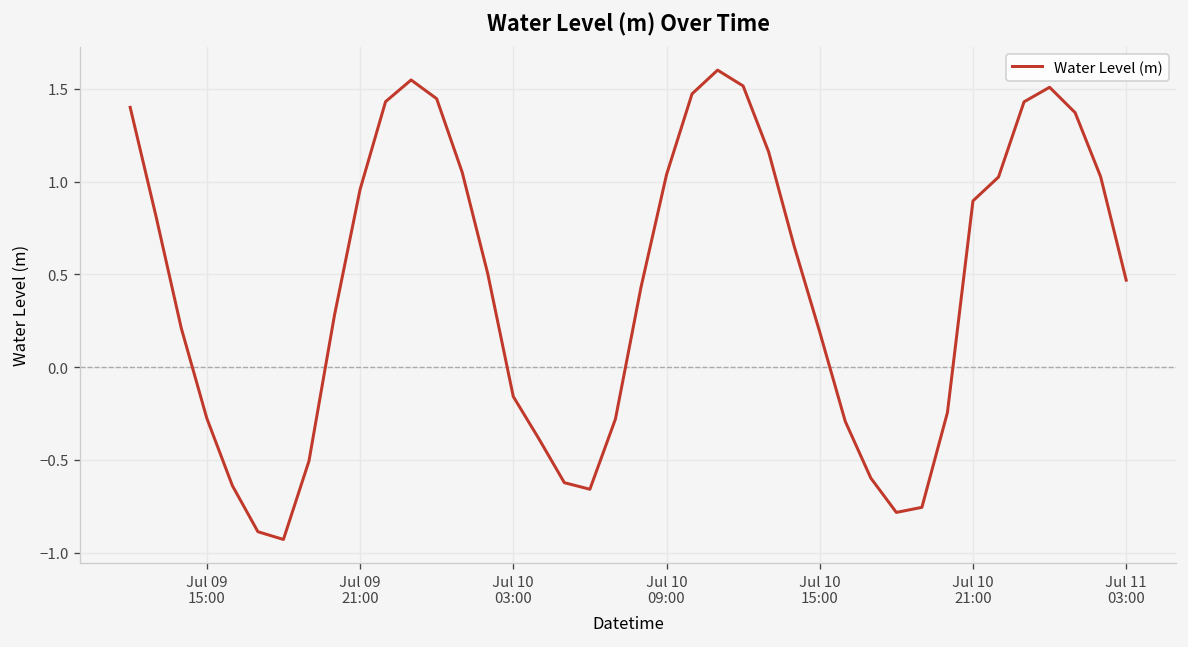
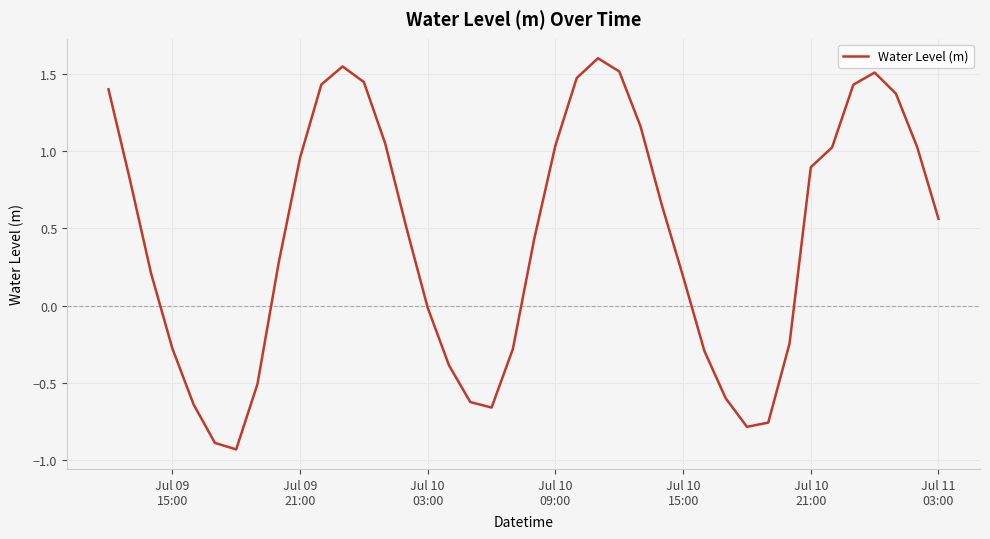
Jul 10 03:00: -0.16 -> -0.01
Jul 11 03:00: 0.47 -> 0.56
